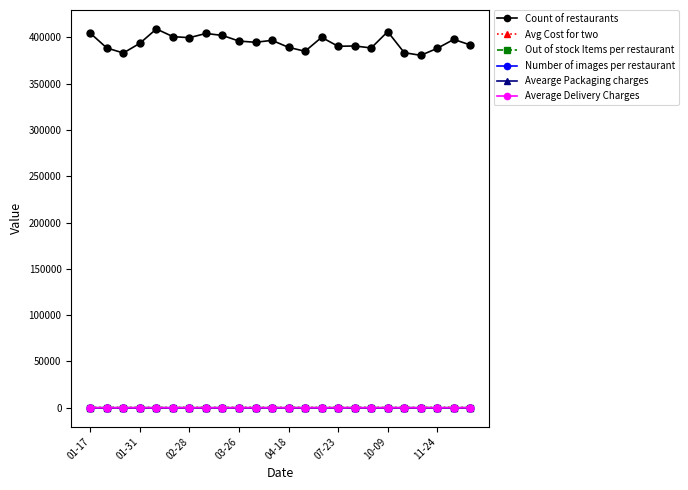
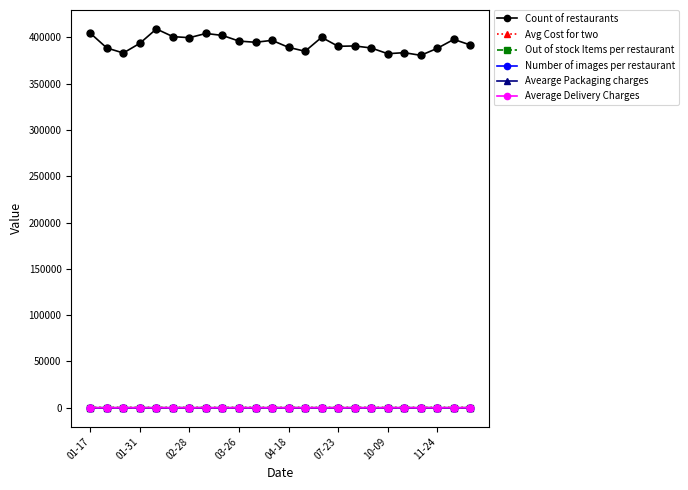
Count of restaurants, 10-09: 410000 -> 380000
